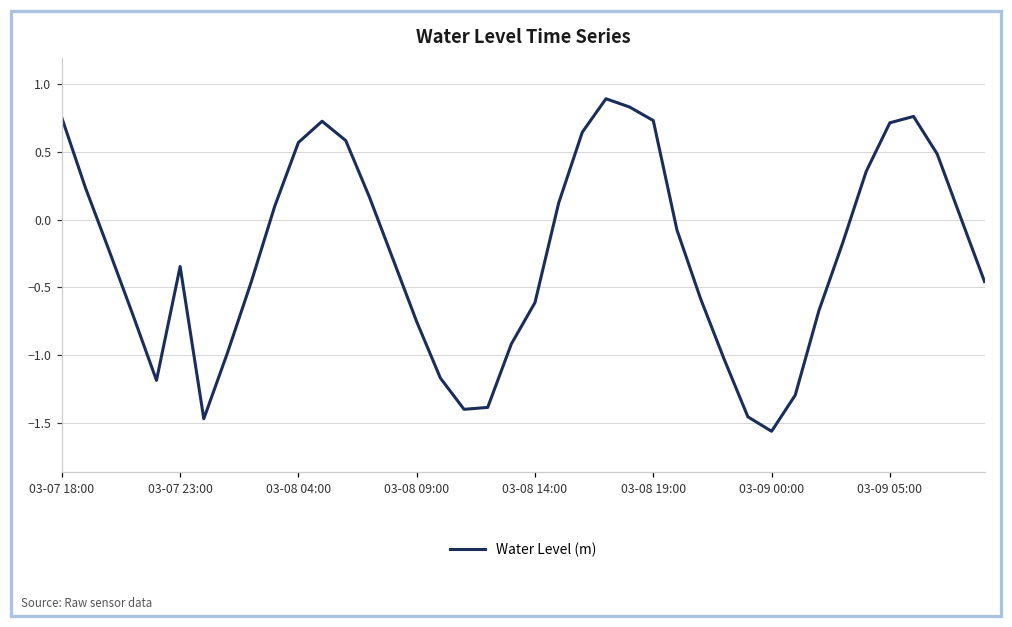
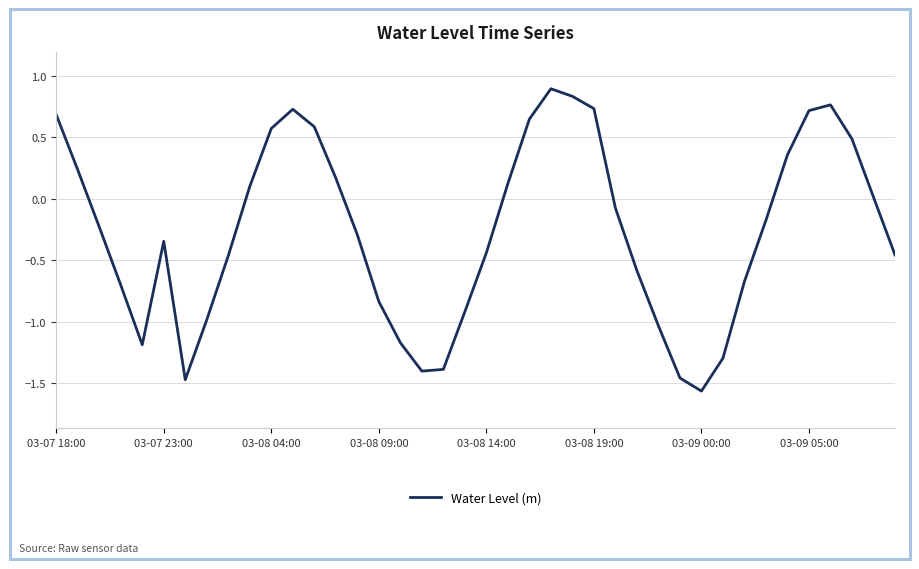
03-07 18:00: 0.75 -> 0.68
03-08 09:00: -0.75 -> -0.84
03-08 14:00: -0.61 -> -0.44
